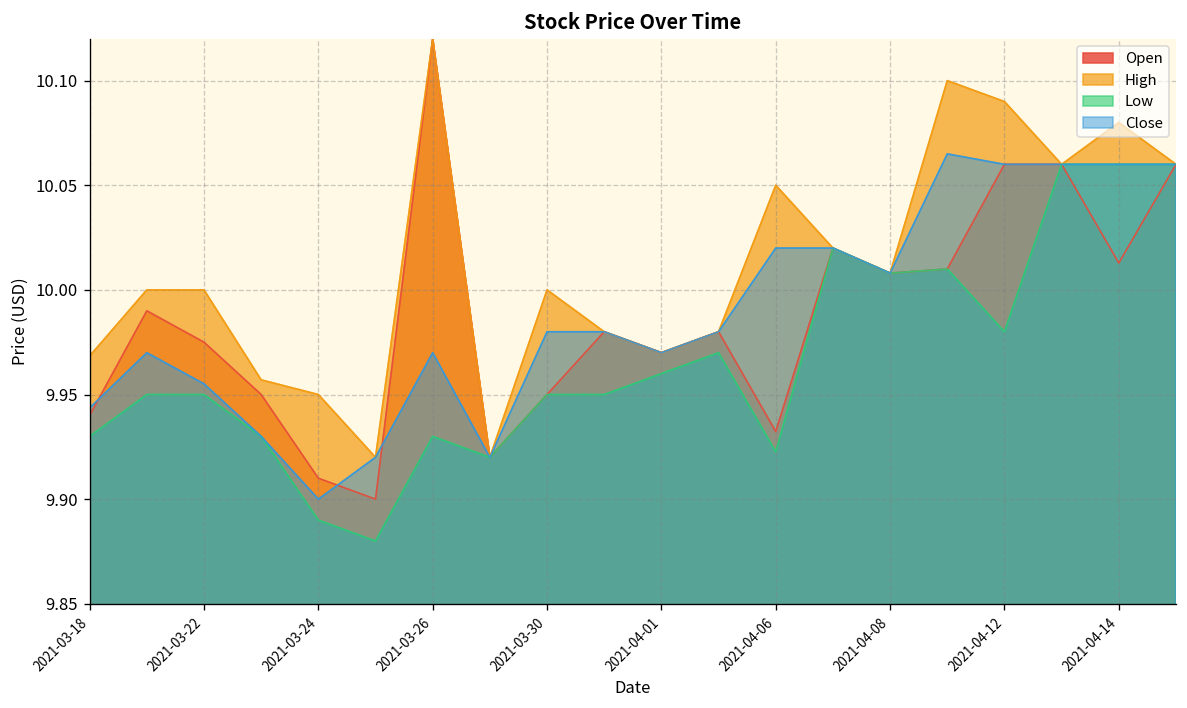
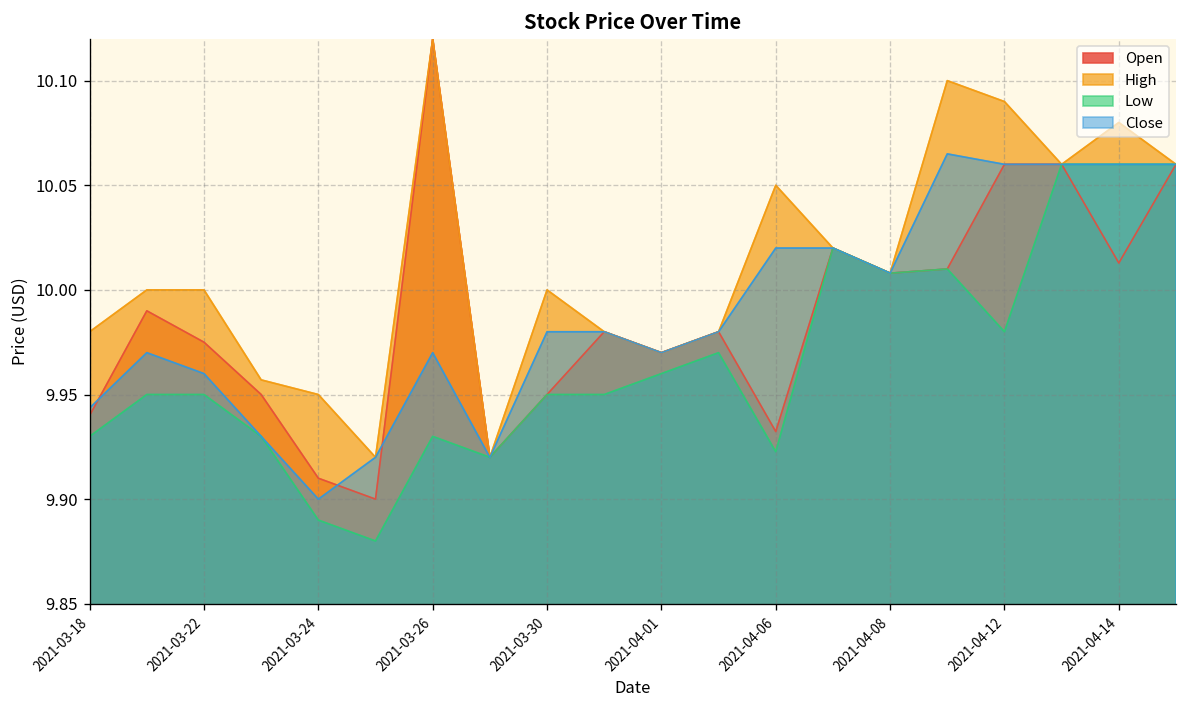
High, 2021-03-18: 9.968 -> 9.980
Close, 2021-03-22: 9.955 -> 9.960
